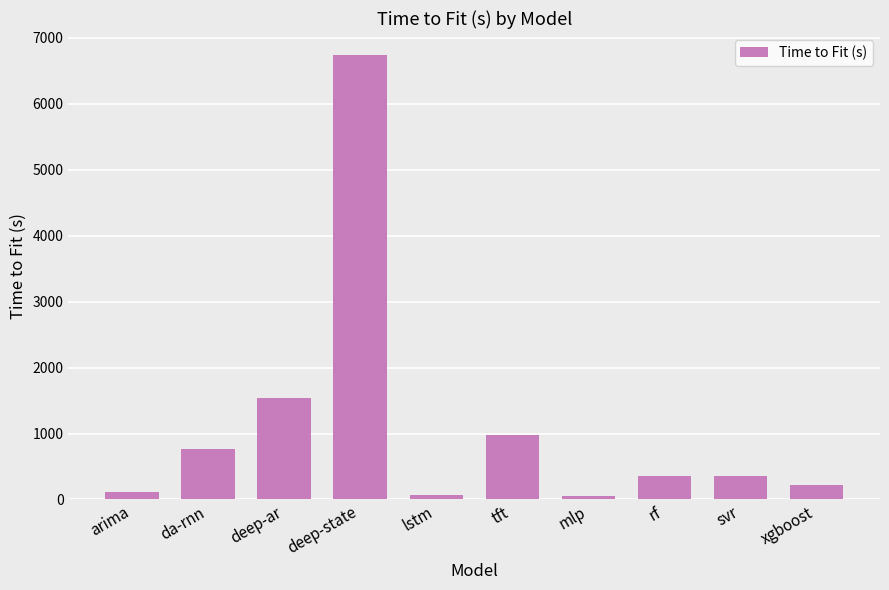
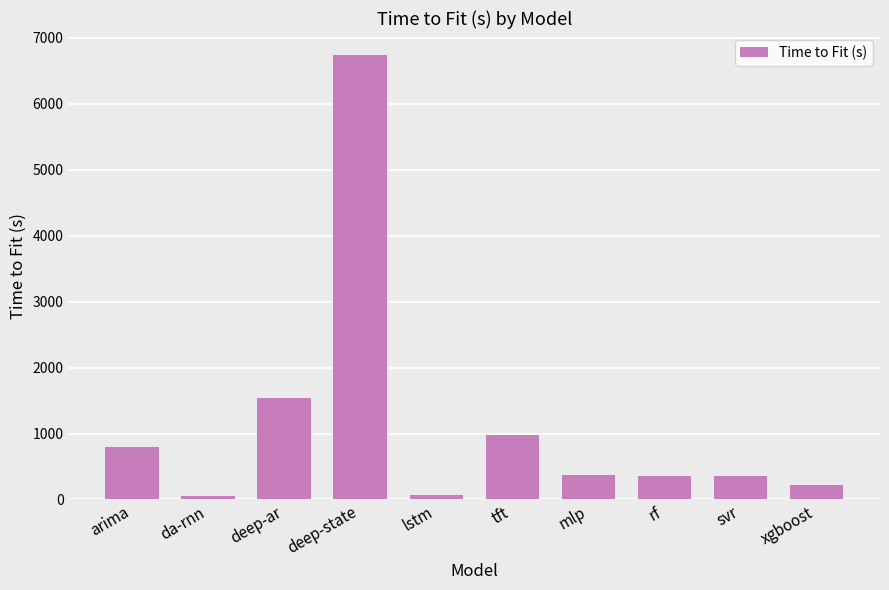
arima: 100 -> 800
da-rnn: 800 -> 100
mlp: 0 -> 400
